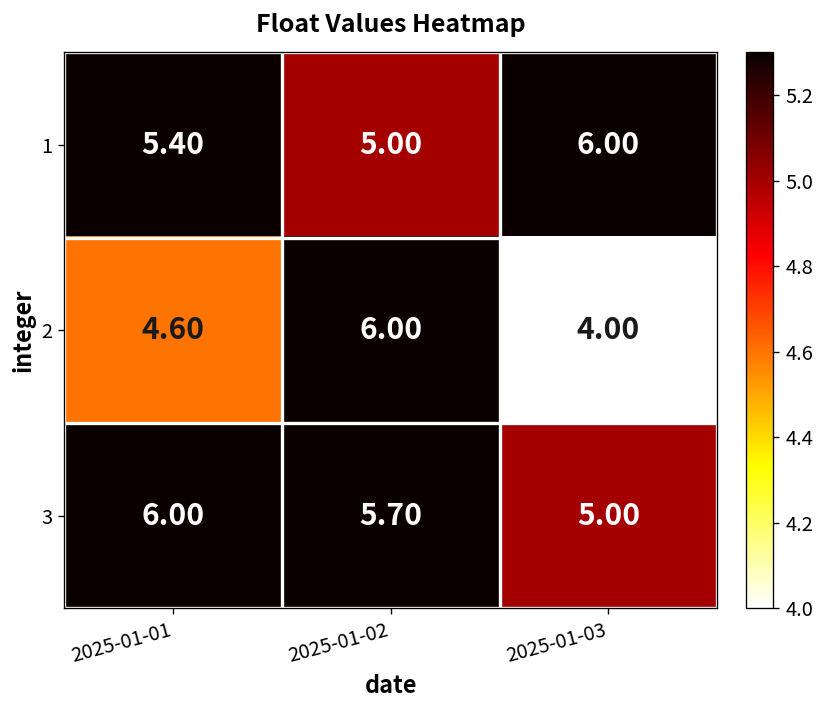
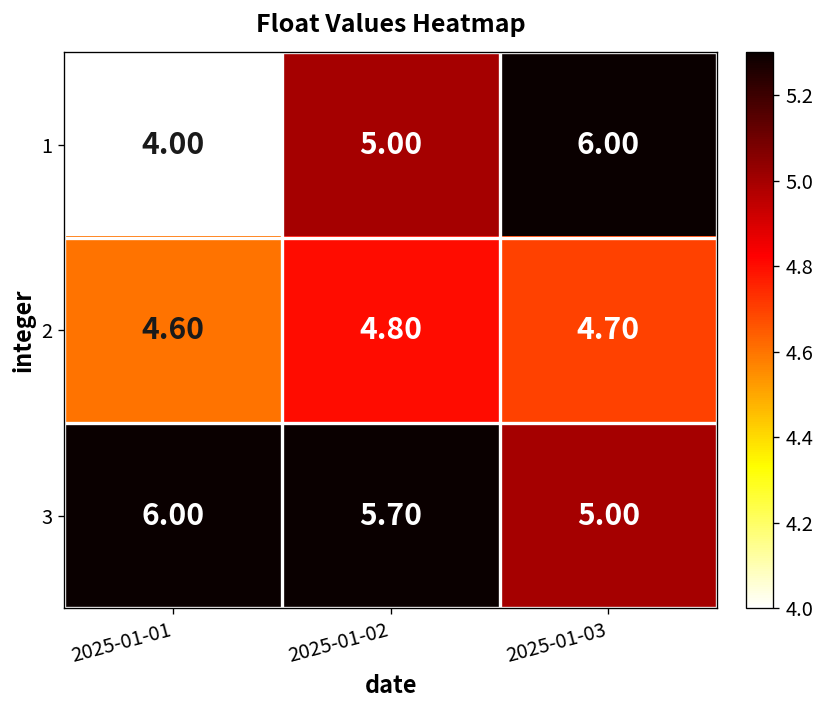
1, 2025-01-01: 5.40 -> 4.00
2, 2025-01-02: 6.00 -> 4.80
2, 2025-01-03: 4.00 -> 4.70
